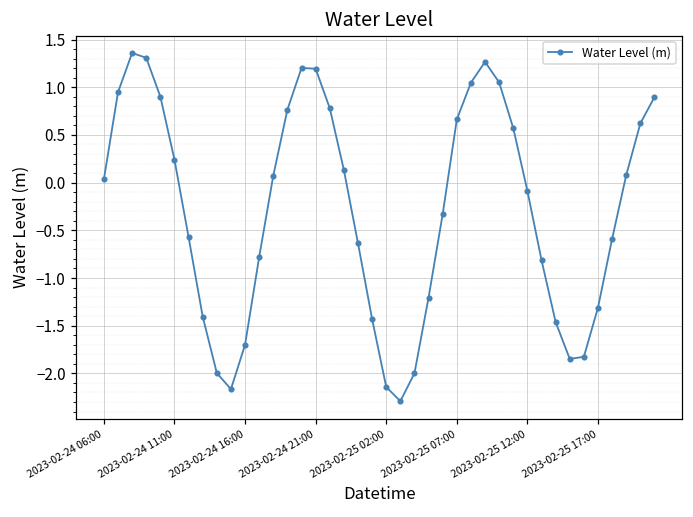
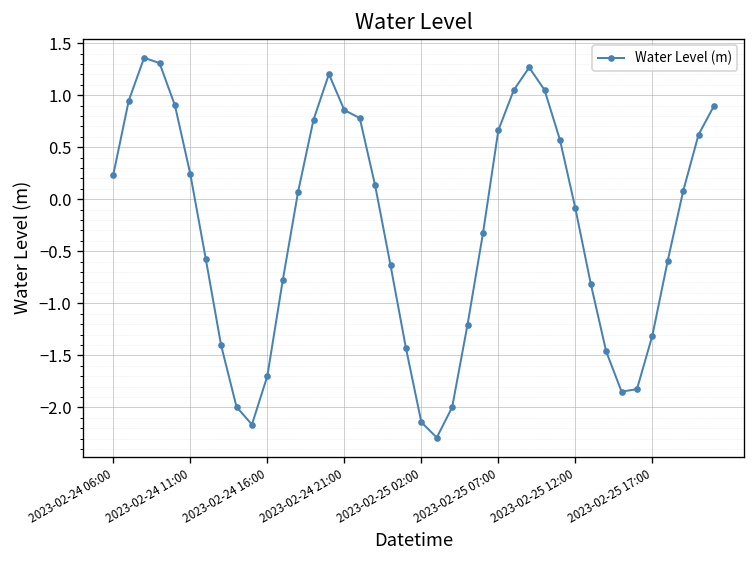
2023-02-24 06:00: 0.0 -> 0.2
2023-02-24 21:00: 1.2 -> 0.9
